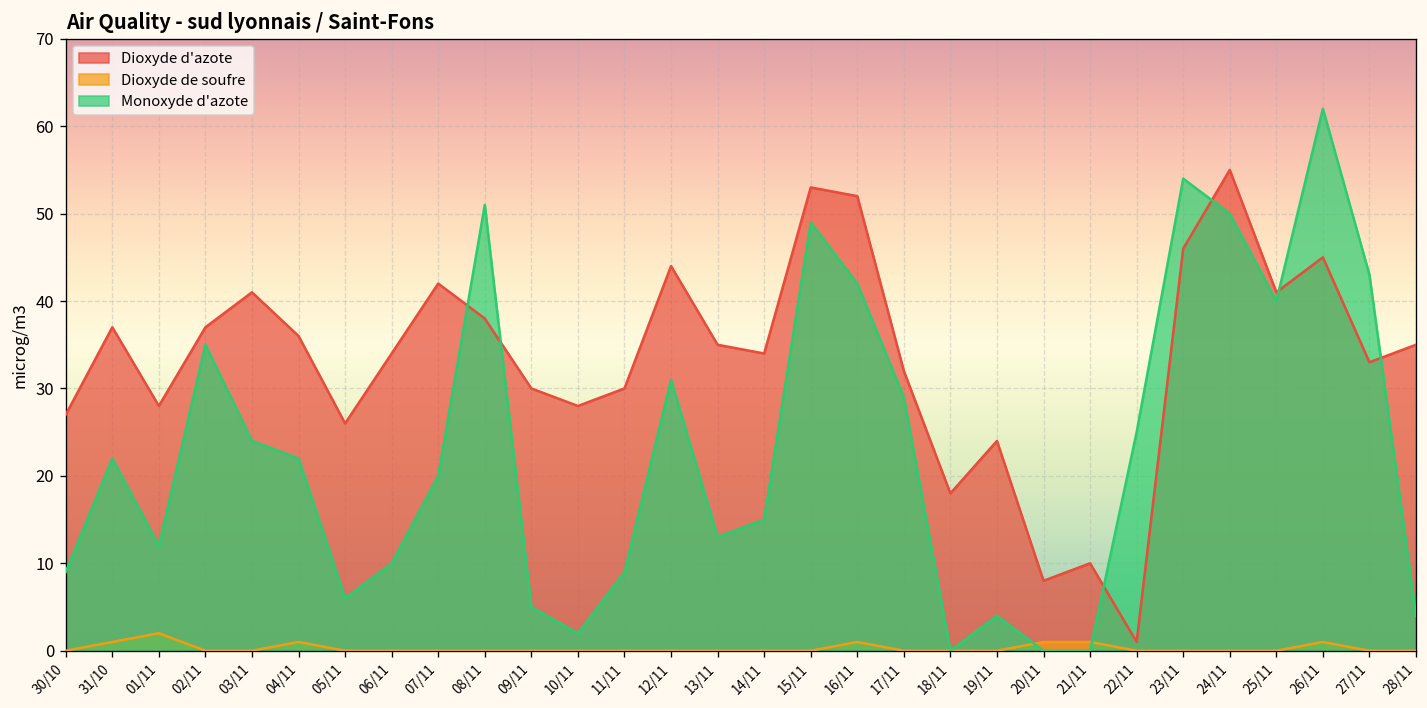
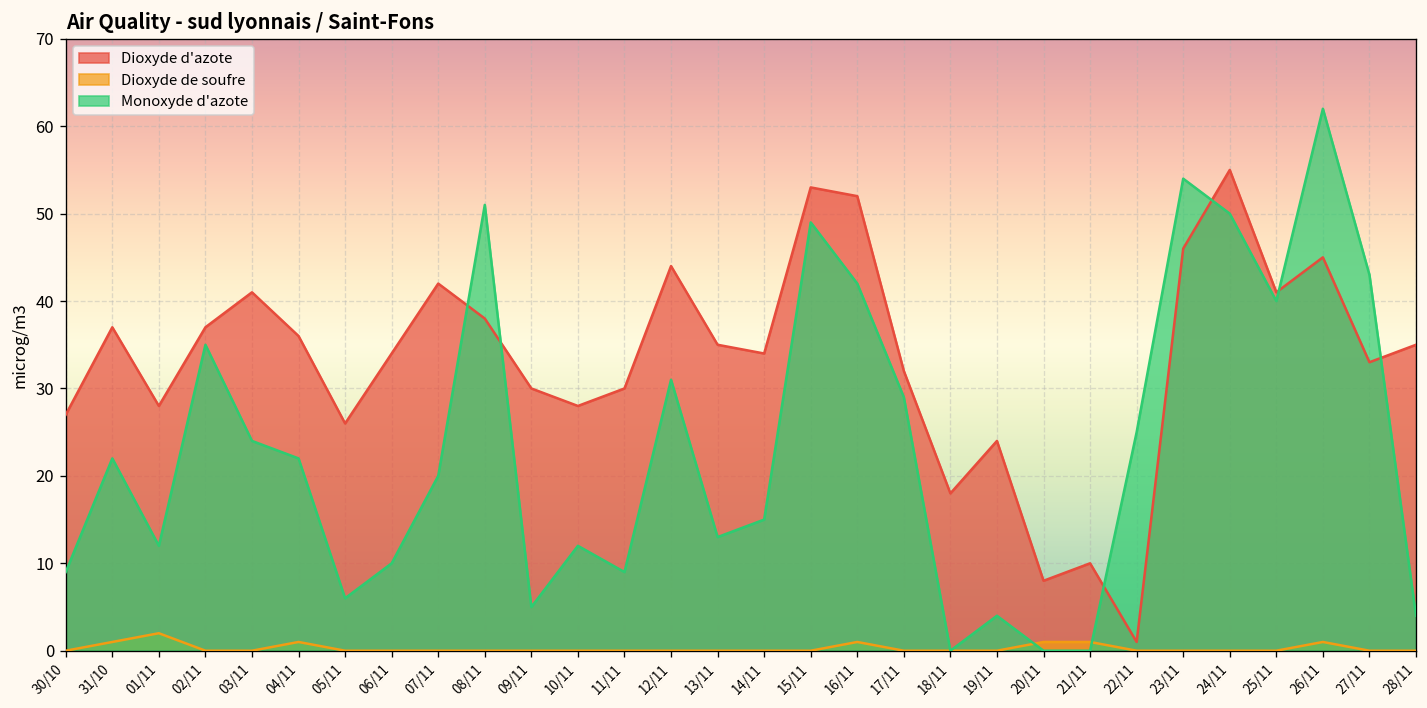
Monoxyde d'azote, 10/11: 2 -> 12
